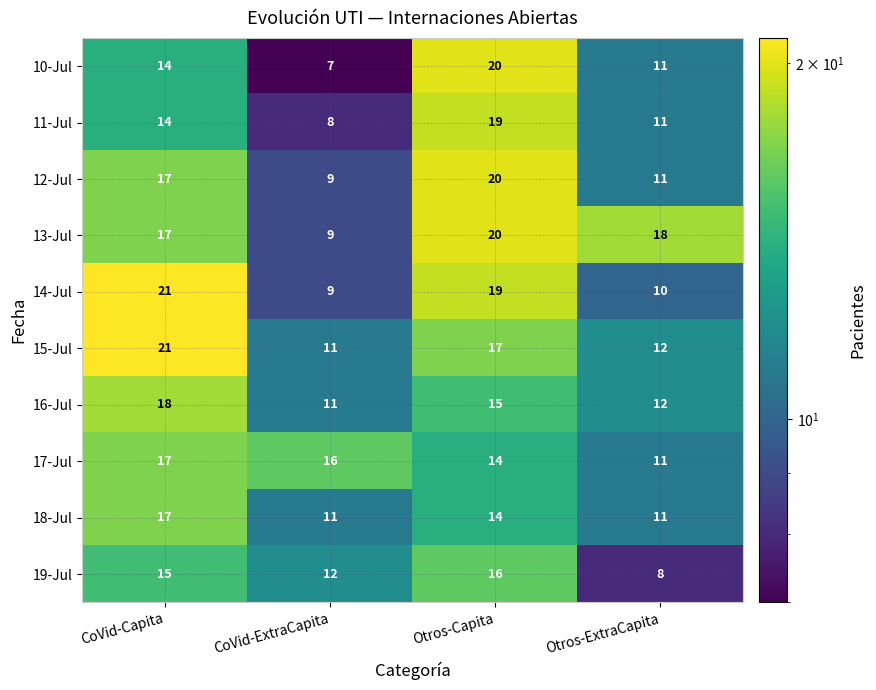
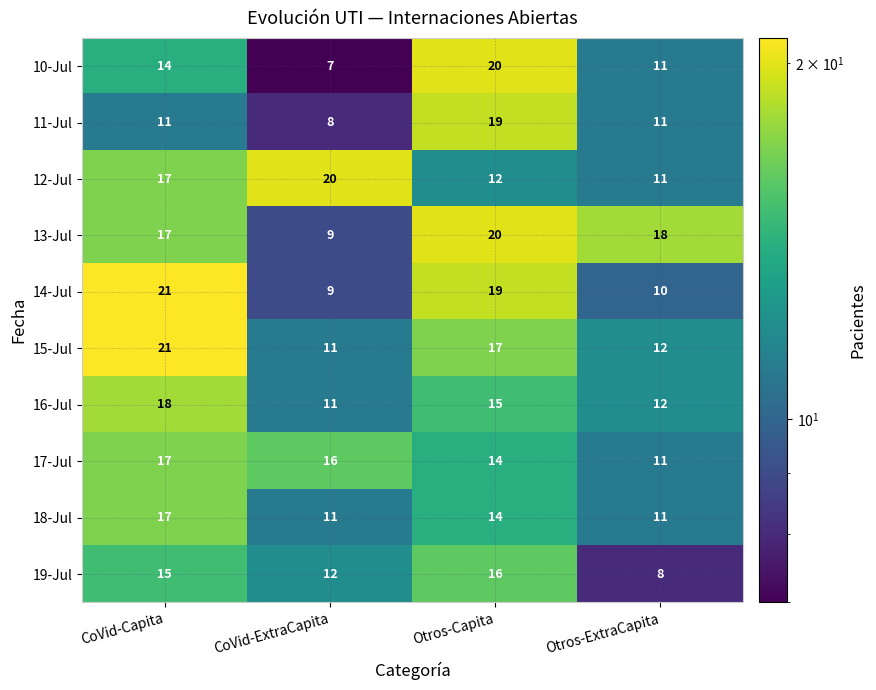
11-Jul, CoVid-Capita: 14 -> 11
12-Jul, CoVid-ExtraCapita: 9 -> 20
12-Jul, Otros-Capita: 20 -> 12
